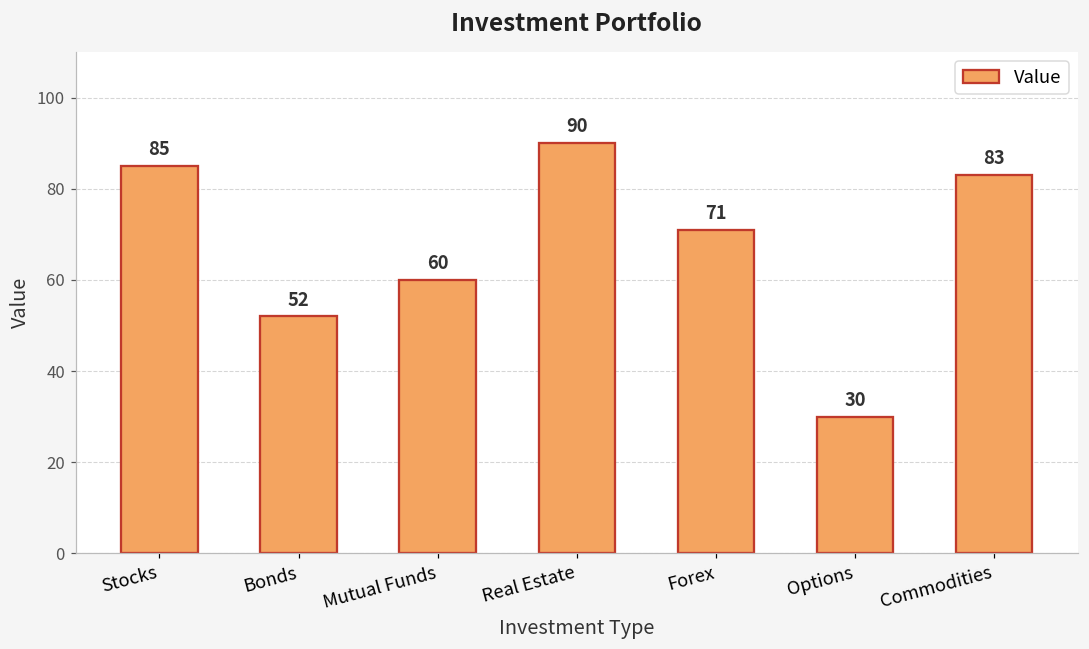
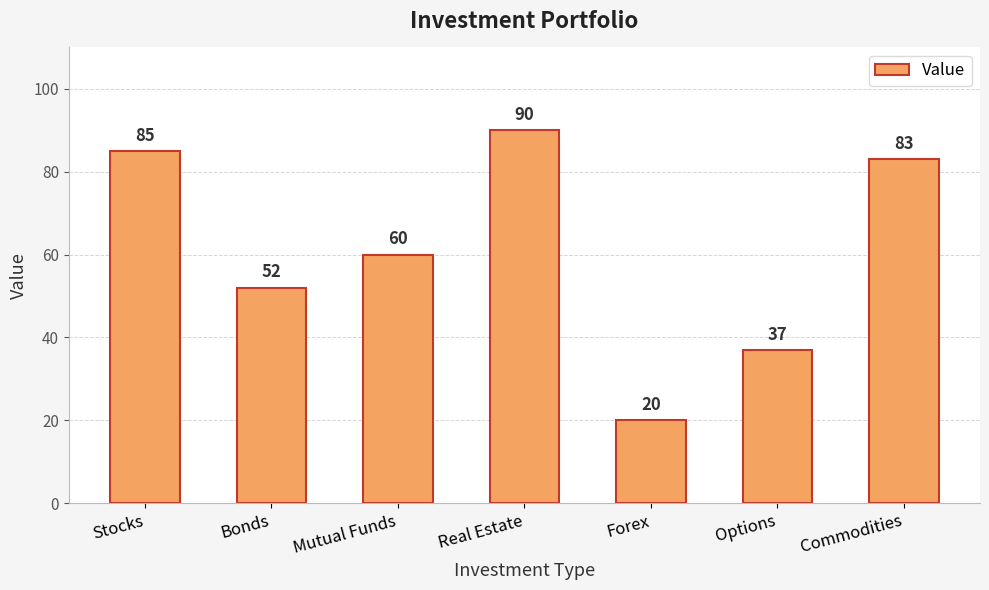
Forex: 71 -> 20
Options: 30 -> 37
